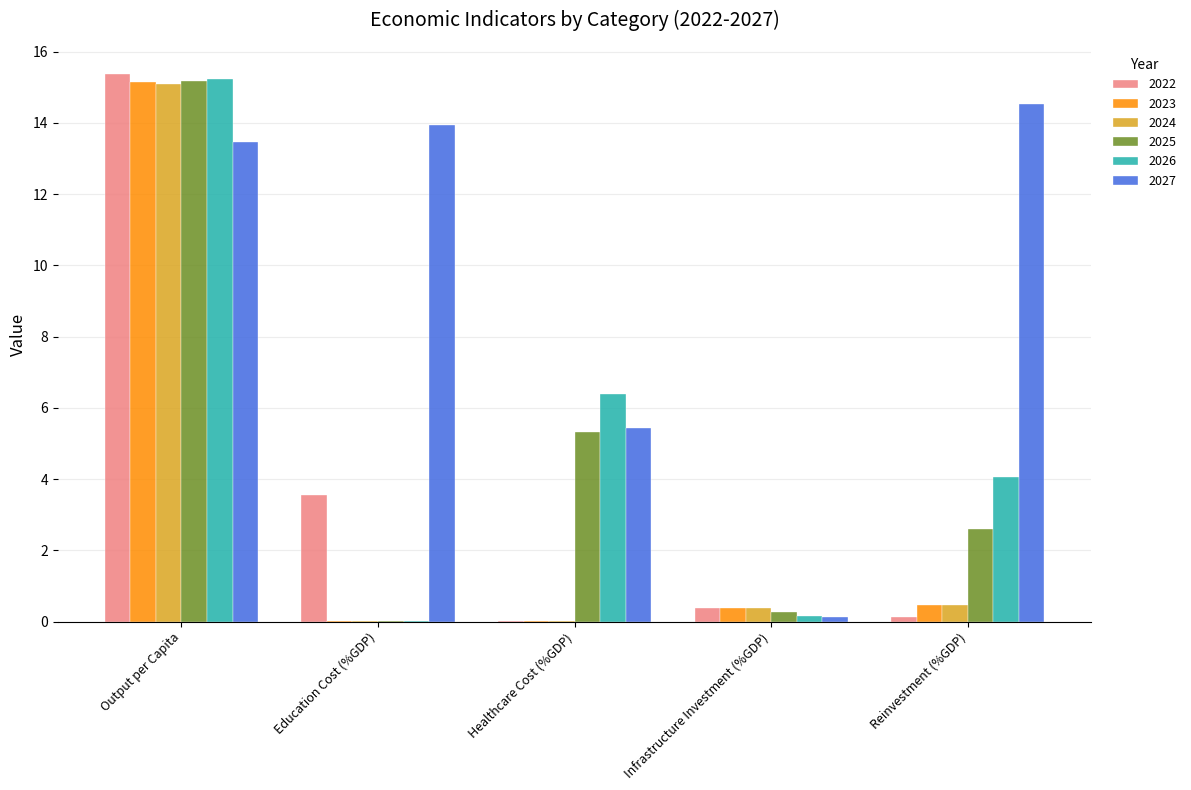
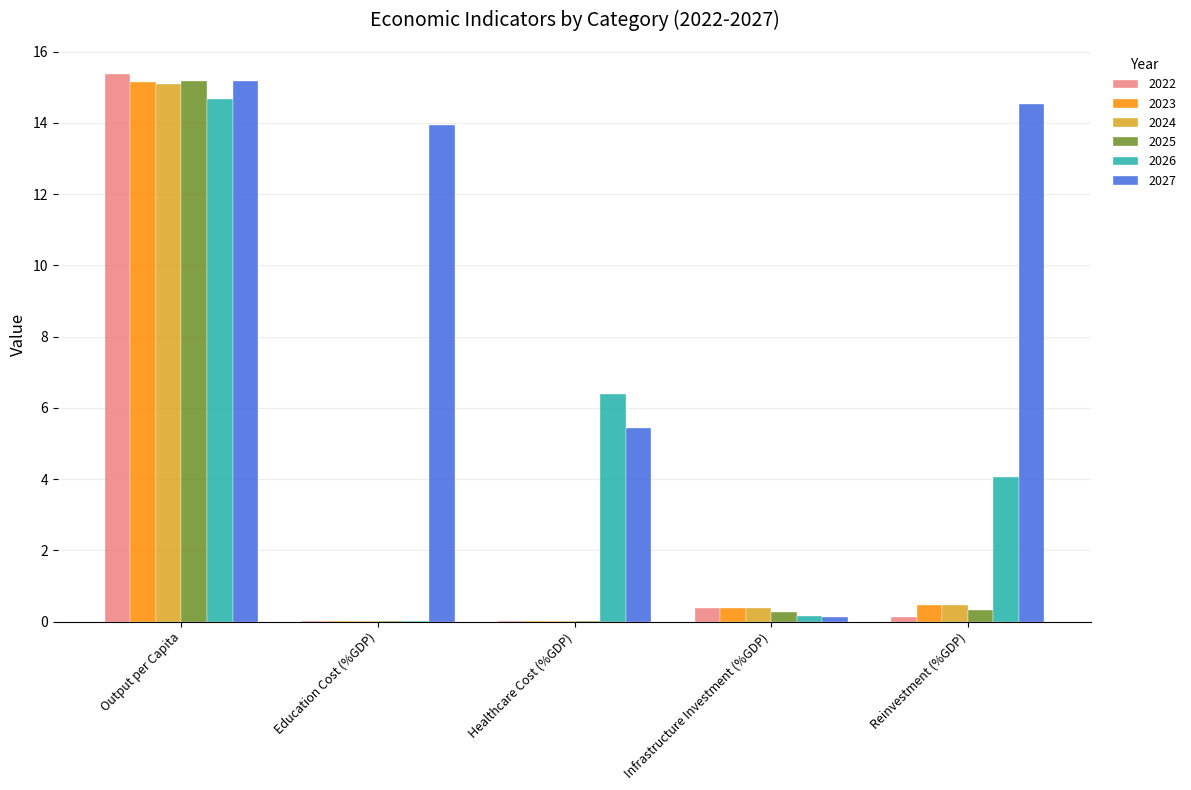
2026, Output per Capita: 15.2 -> 14.7
2027, Output per Capita: 13.5 -> 15.2
2022, Education Cost (%GDP): 3.6 -> 0.0
2025, Healthcare Cost (%GDP): 5.3 -> 0.0
2025, Reinvestment (%GDP): 2.6 -> 0.3
